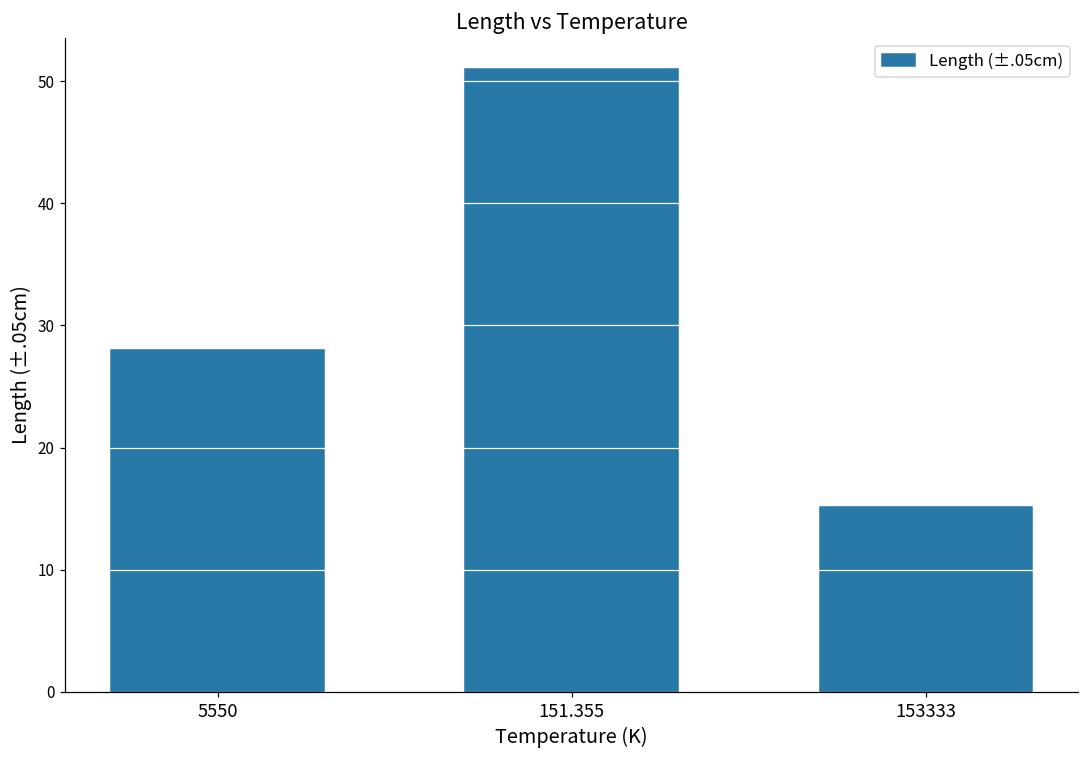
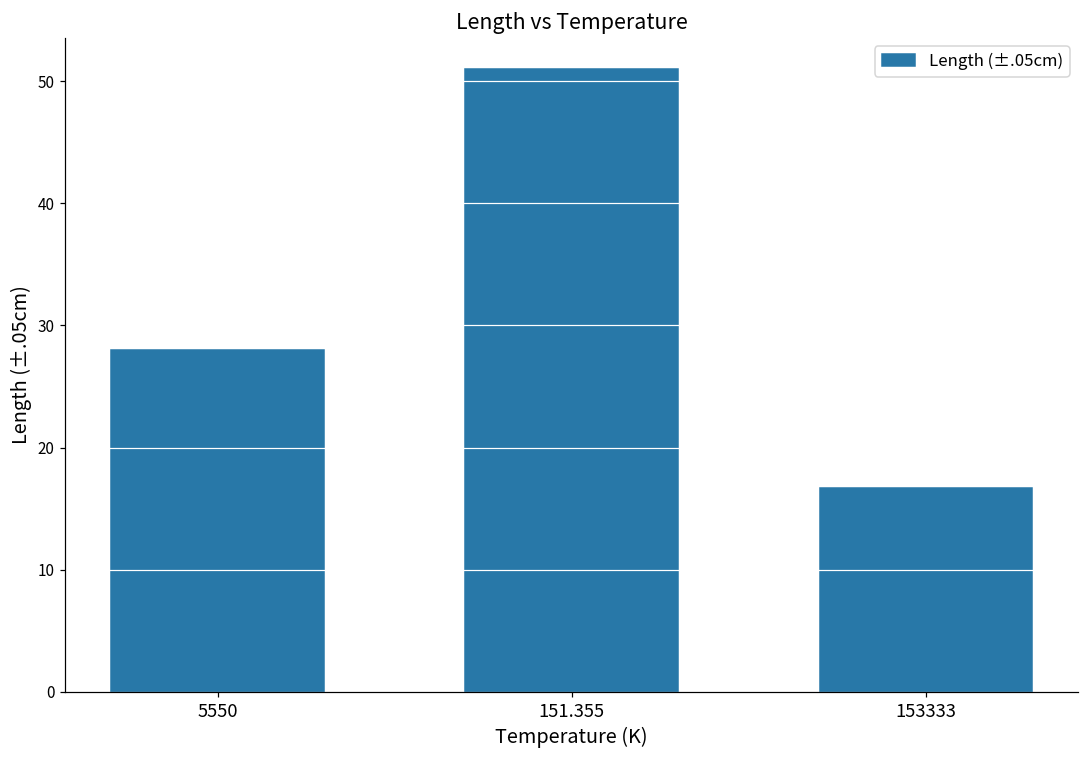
153333: 15.1 -> 16.7
